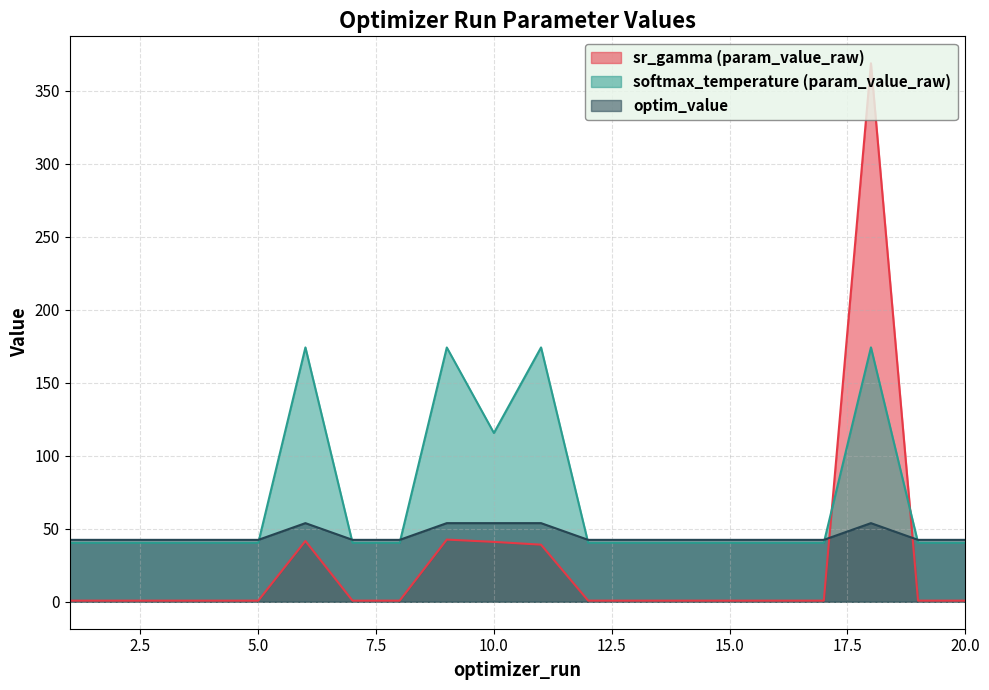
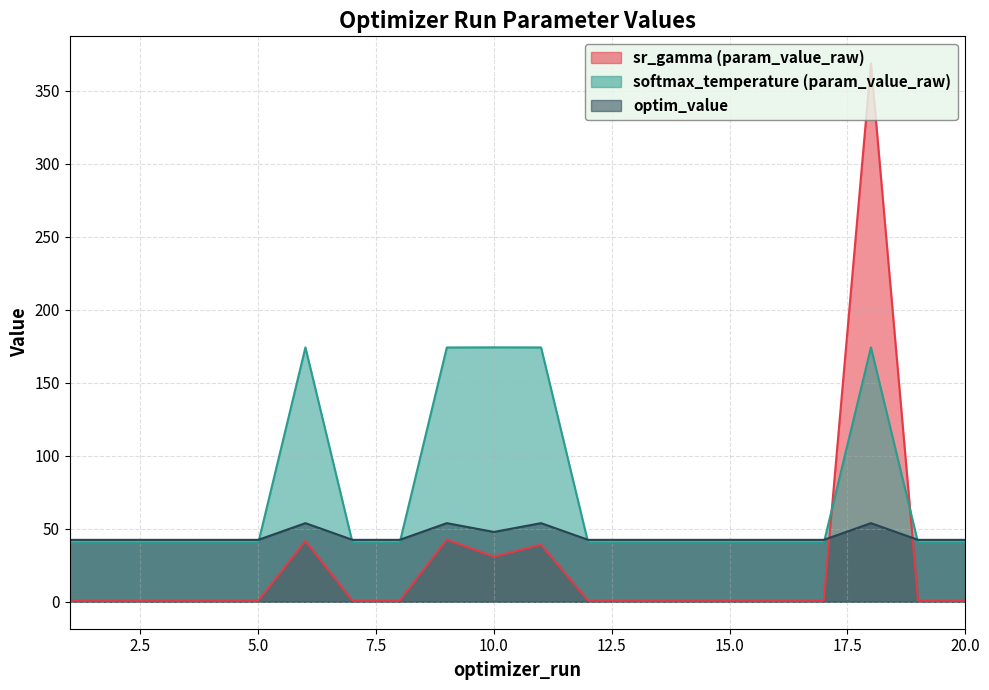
sr_gamma (param_value_raw), 10.0: 41 -> 31
softmax_temperature (param_value_raw), 10.0: 116 -> 174
optim_value, 10.0: 54 -> 48
